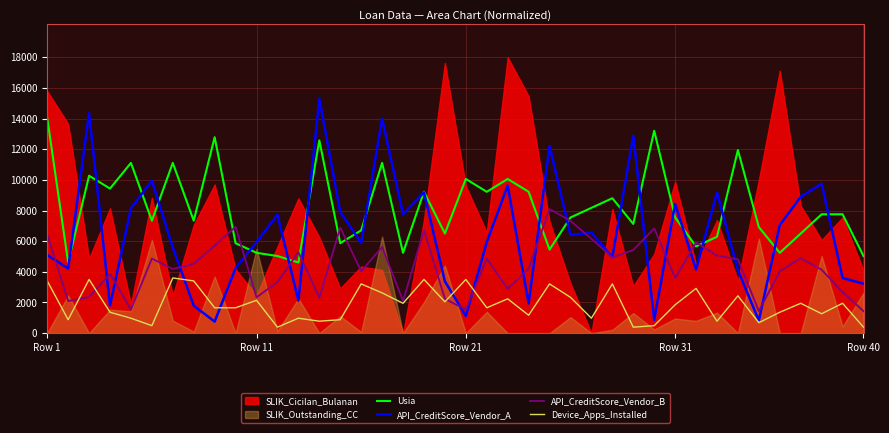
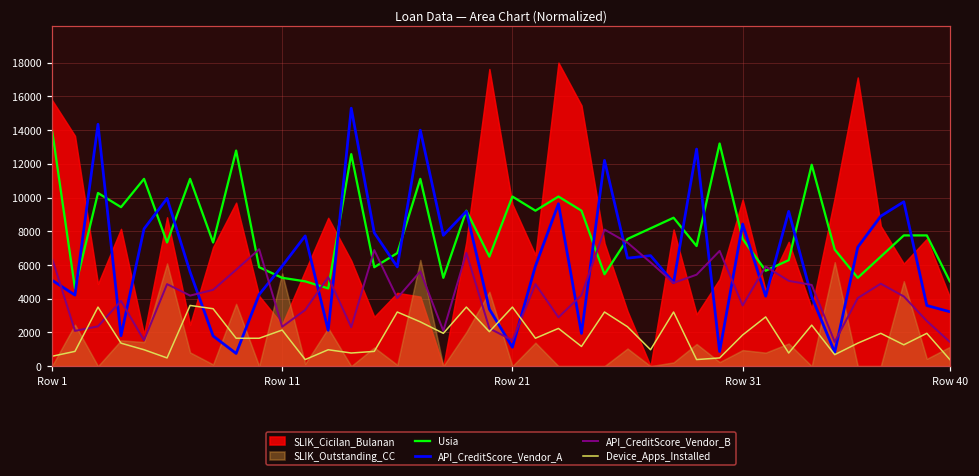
Device_Apps_Installed, Row 1: 3400 -> 600
SLIK_Outstanding_CC, Row 40: 2600 -> 1100
